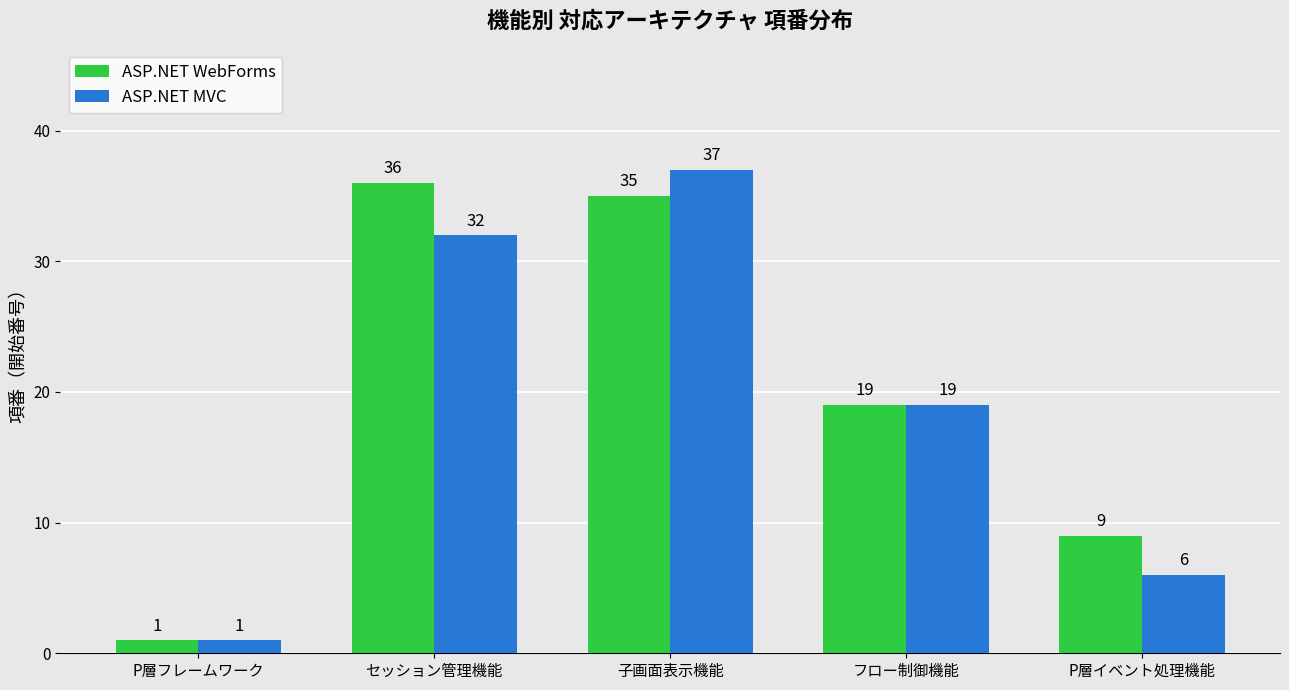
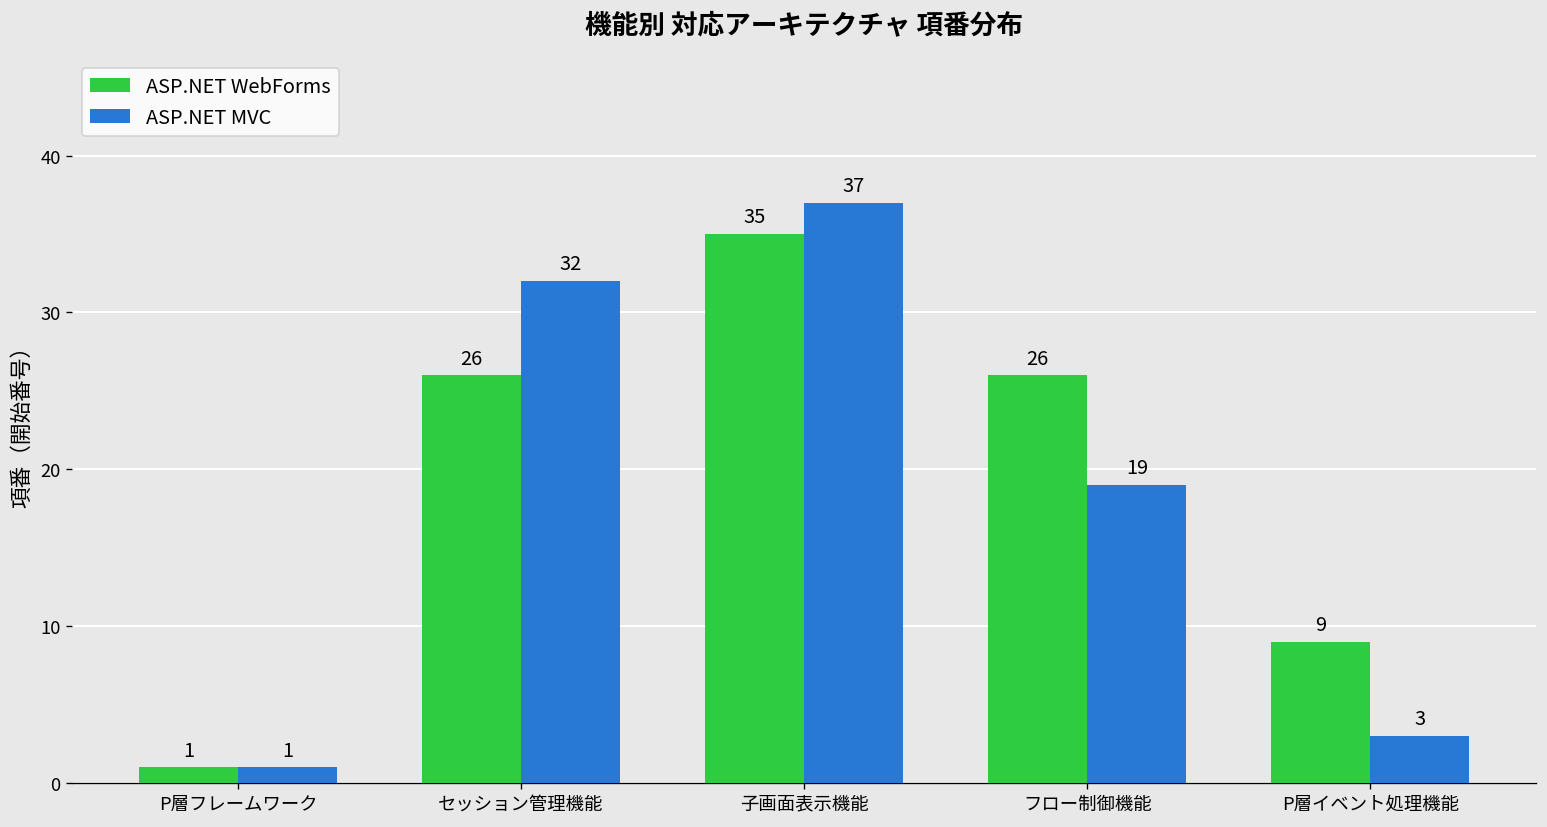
ASP.NET WebForms, セッション管理機能: 36 -> 26
ASP.NET WebForms, フロー制御機能: 19 -> 26
ASP.NET MVC, P層イベント処理機能: 6 -> 3
